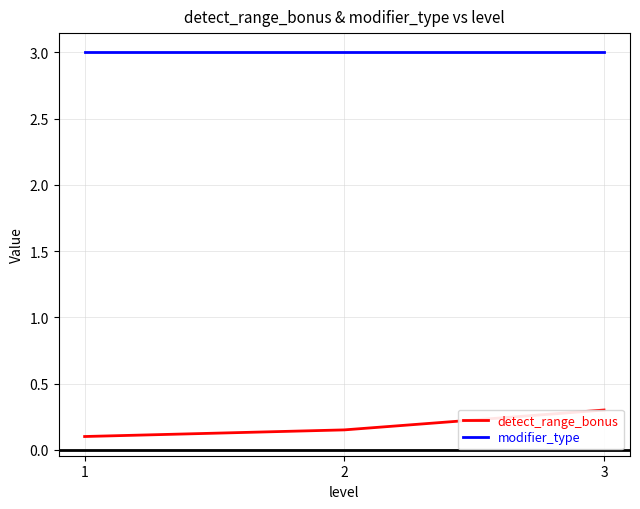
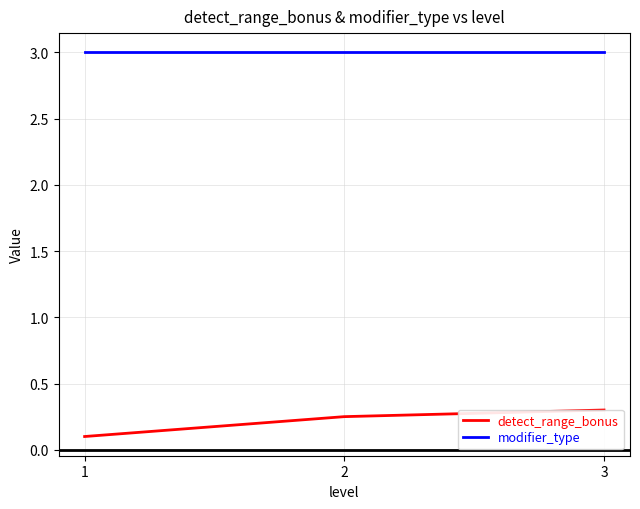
detect_range_bonus, 2: 0.15 -> 0.25
